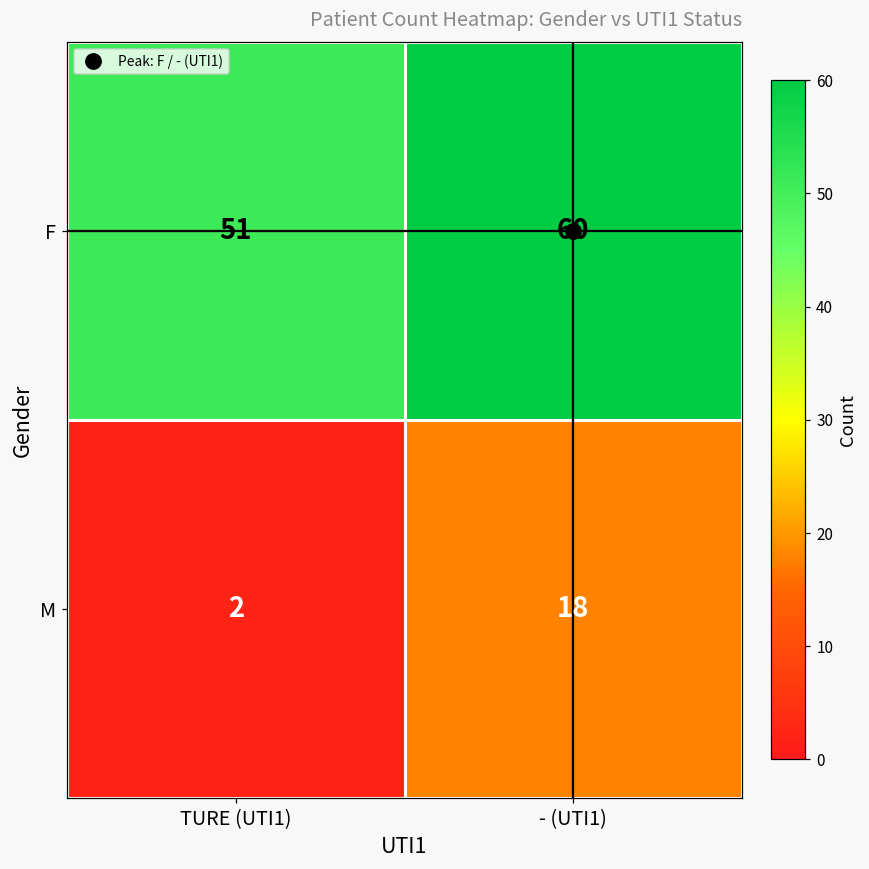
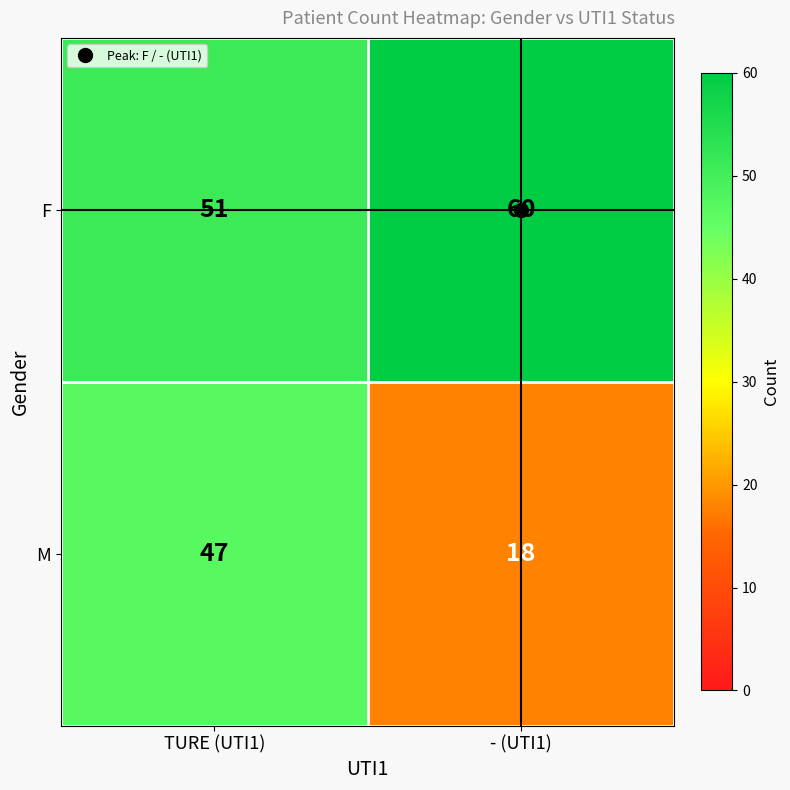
M, TURE (UTI1): 2 -> 47
